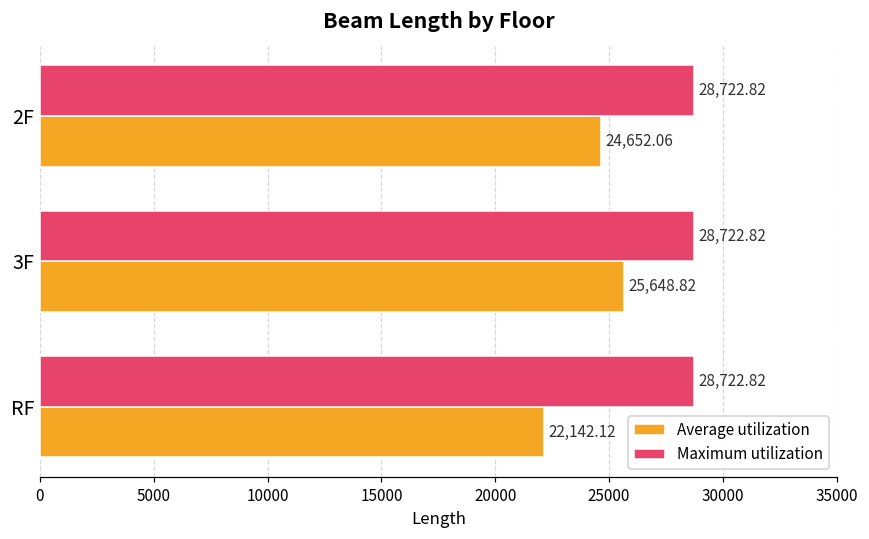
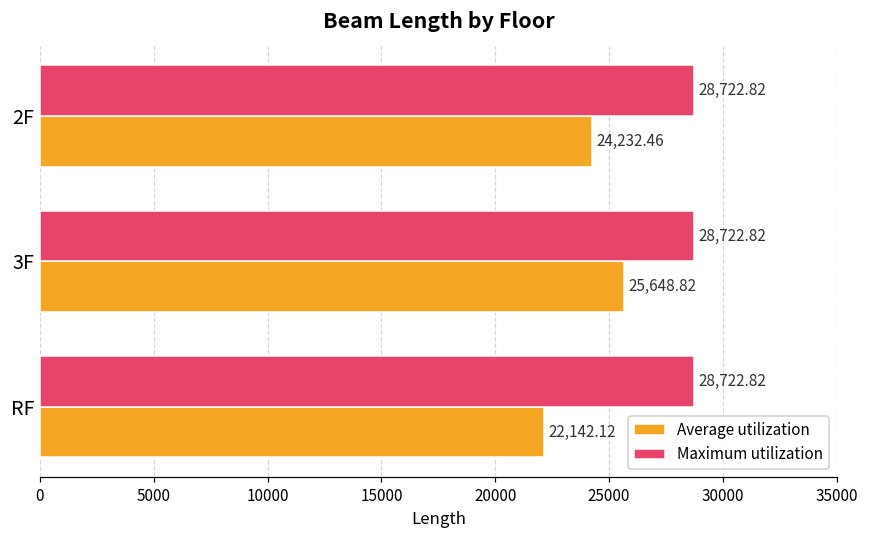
Average utilization, 2F: 24,652.06 -> 24,232.46
